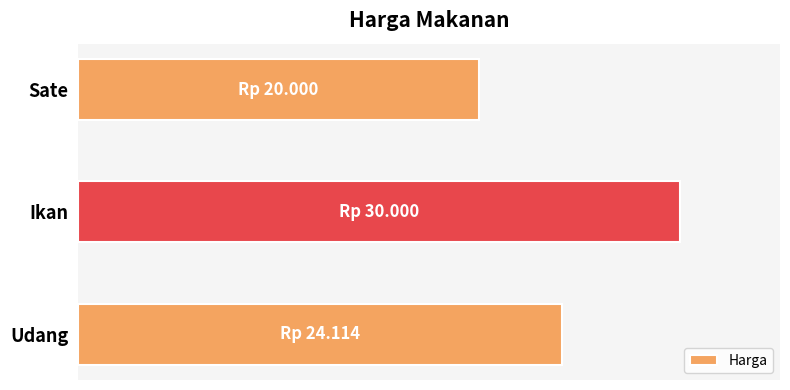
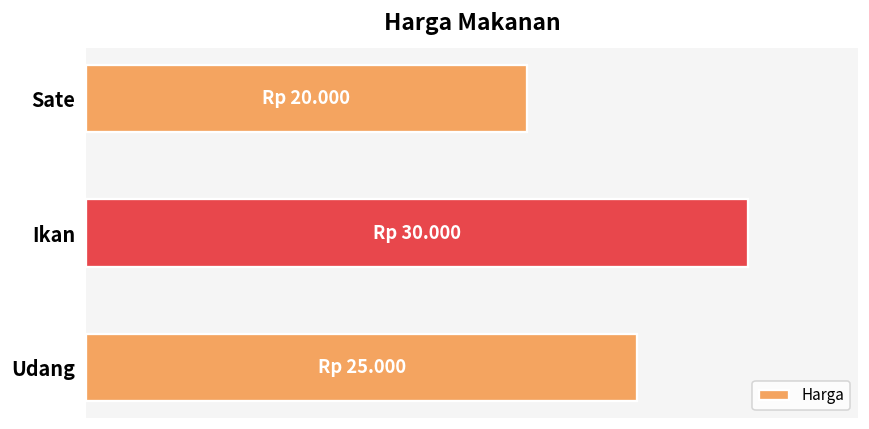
Udang: 24.114 -> 25.000
